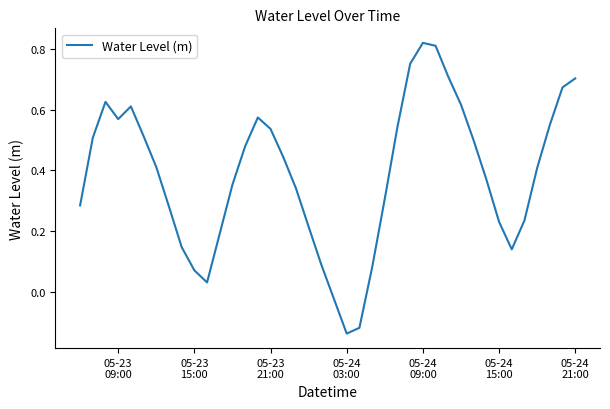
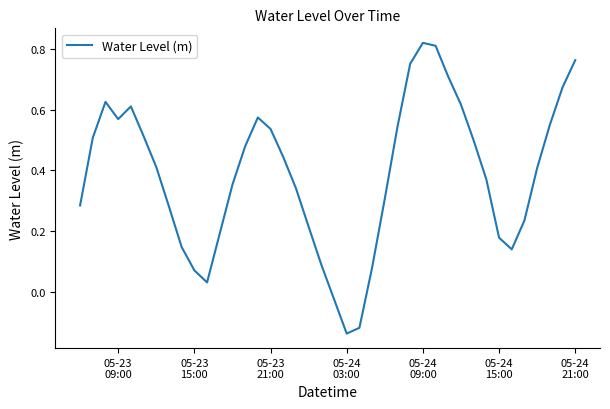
05-24 15:00: 0.23 -> 0.18
05-24 21:00: 0.70 -> 0.76
